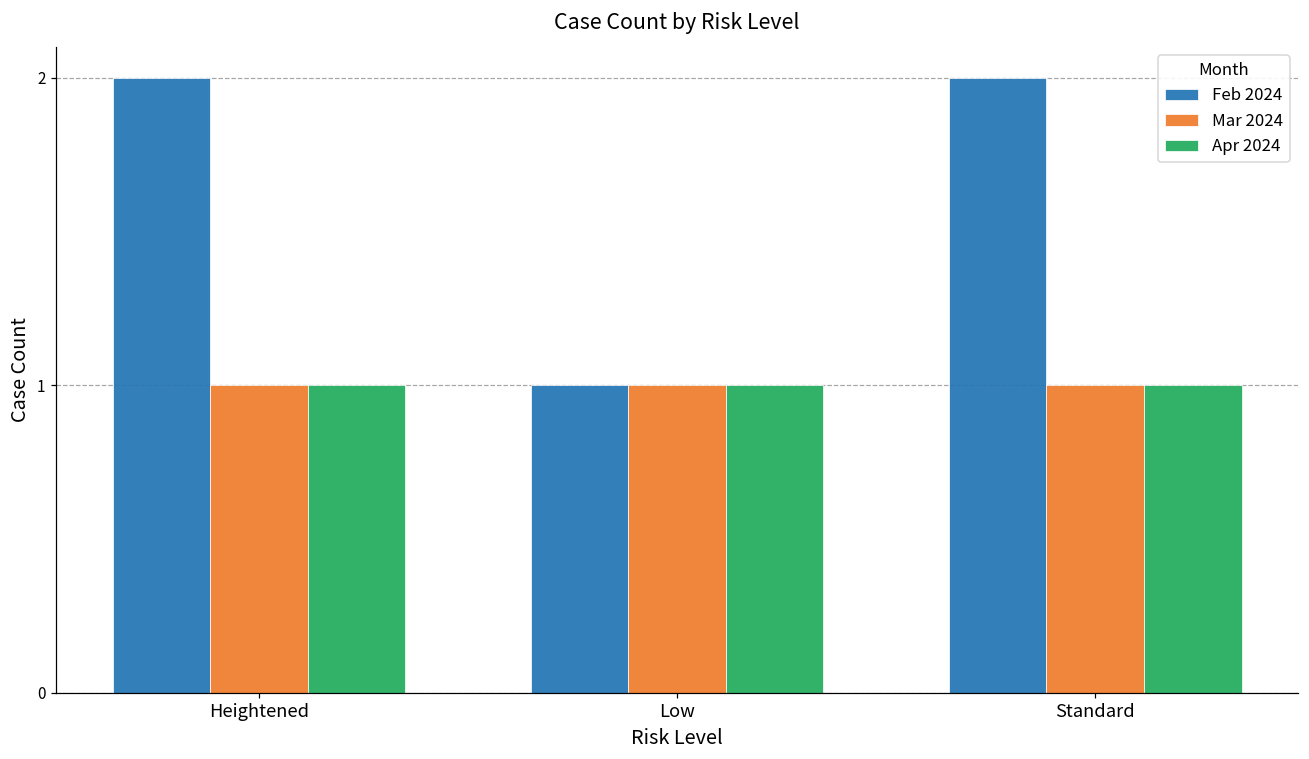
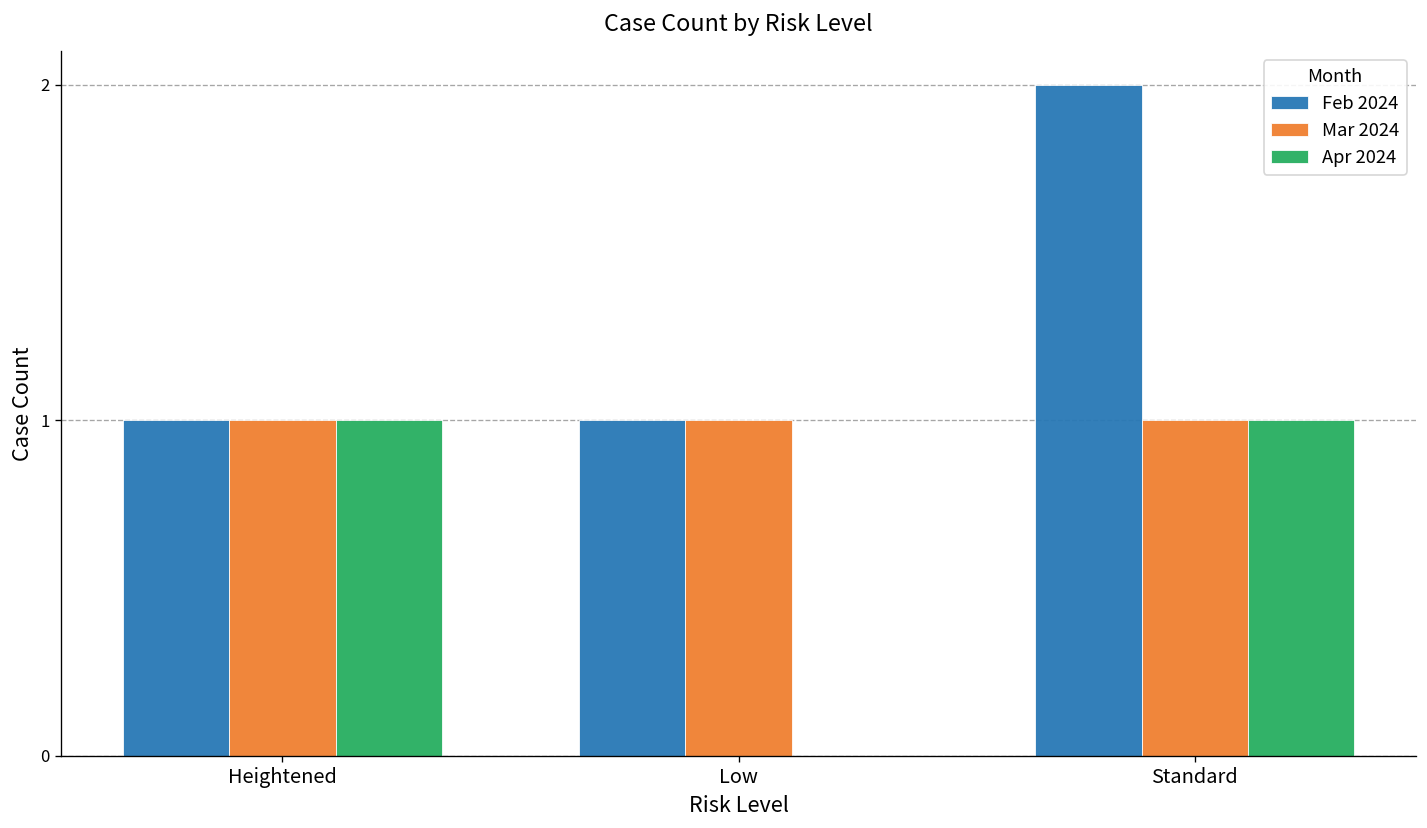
Feb 2024, Heightened: 2 -> 1
Apr 2024, Low: 1 -> 0
